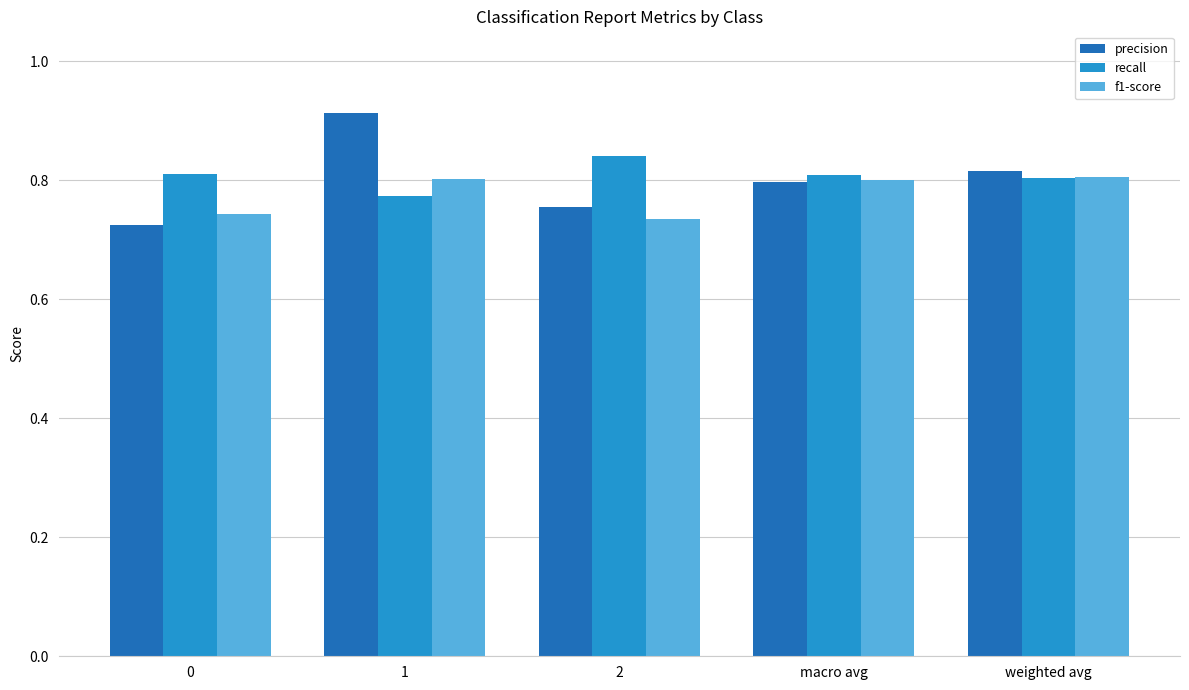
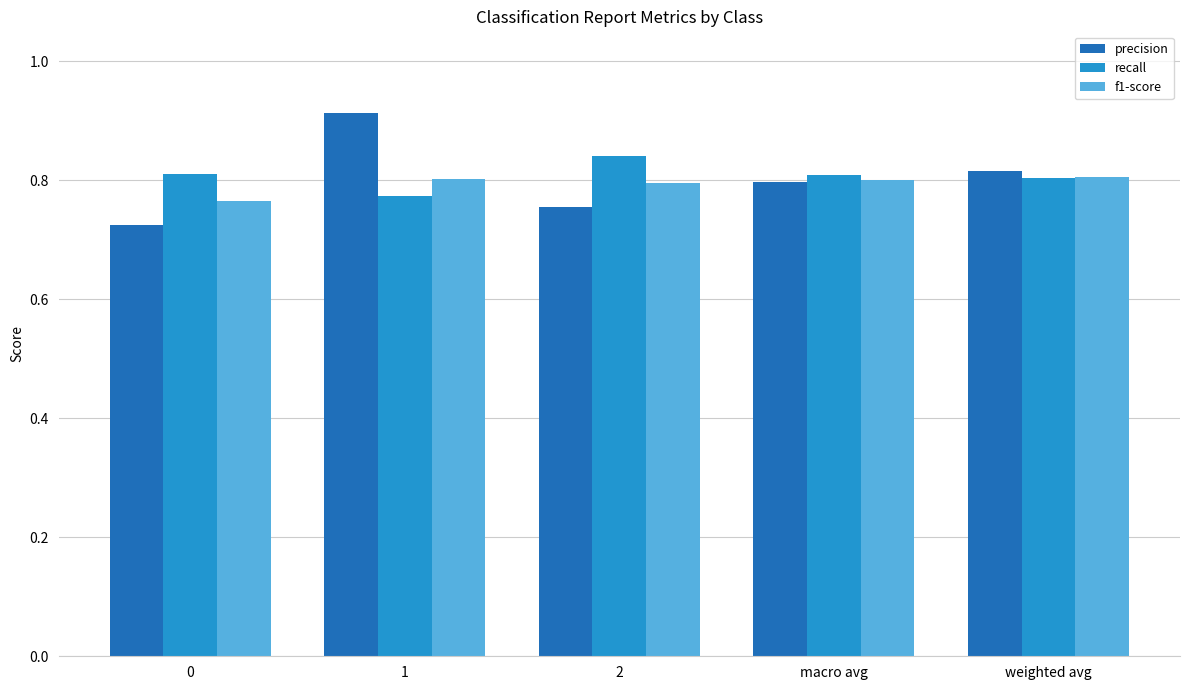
f1-score, 0: 0.74 -> 0.76
f1-score, 2: 0.73 -> 0.80
